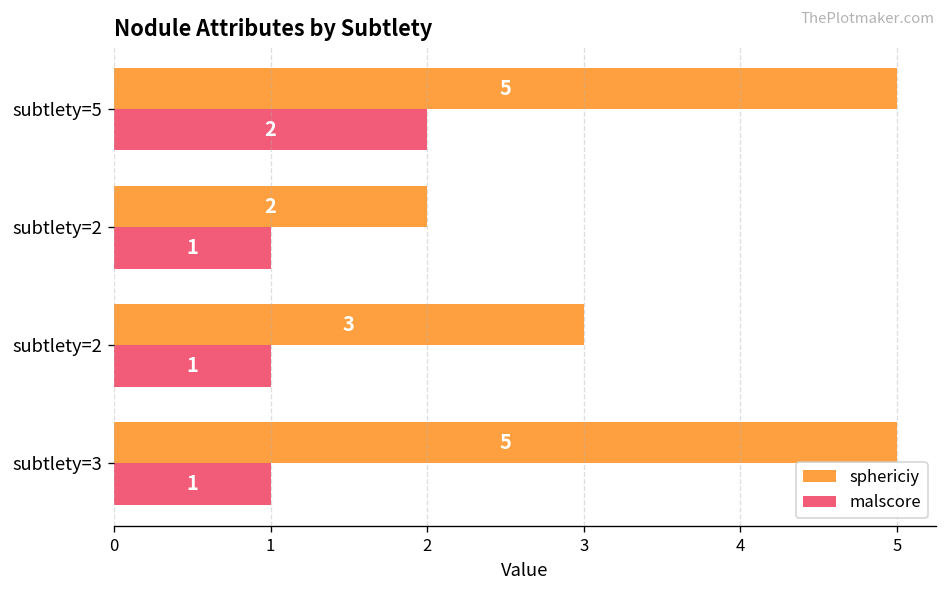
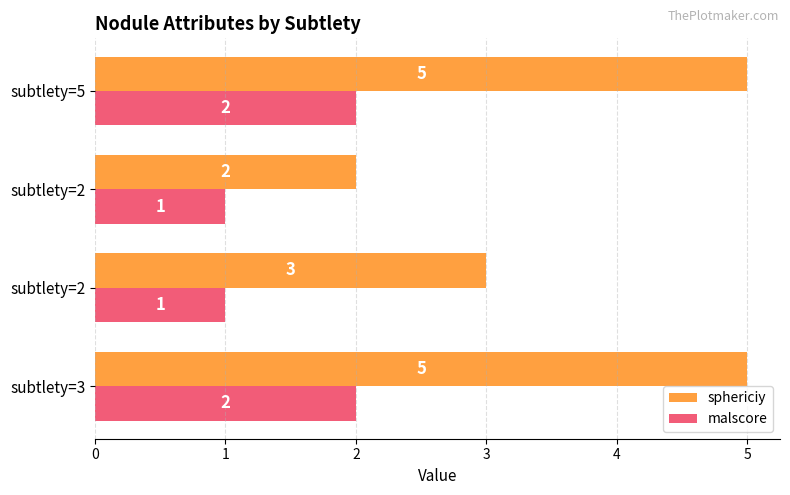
malscore, subtlety=3: 1 -> 2
